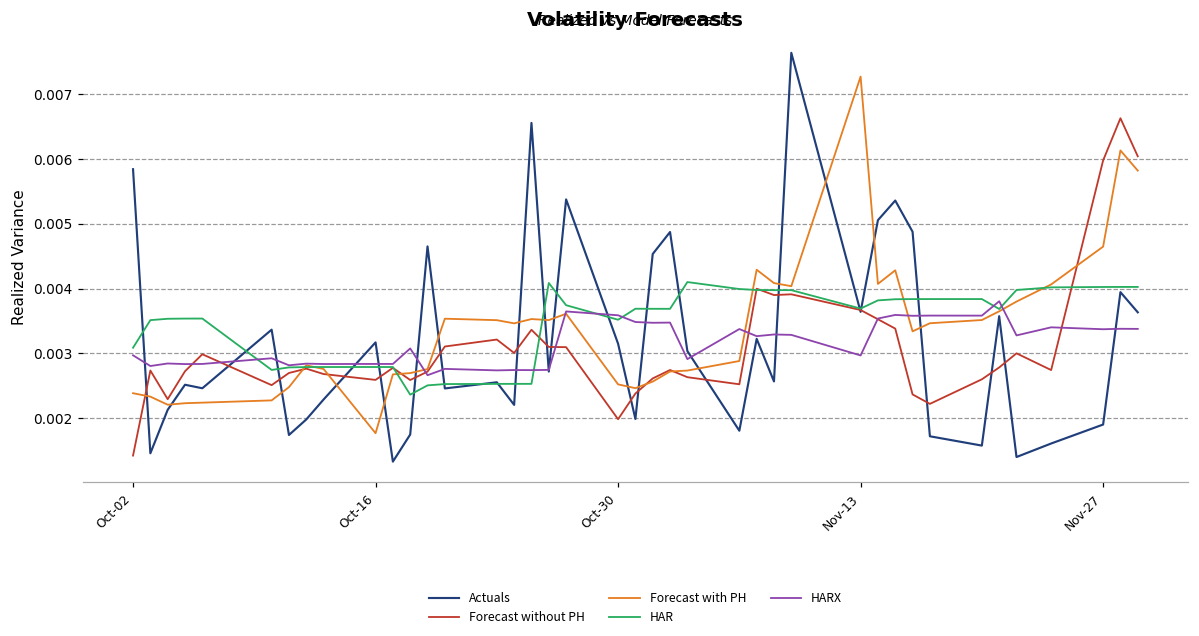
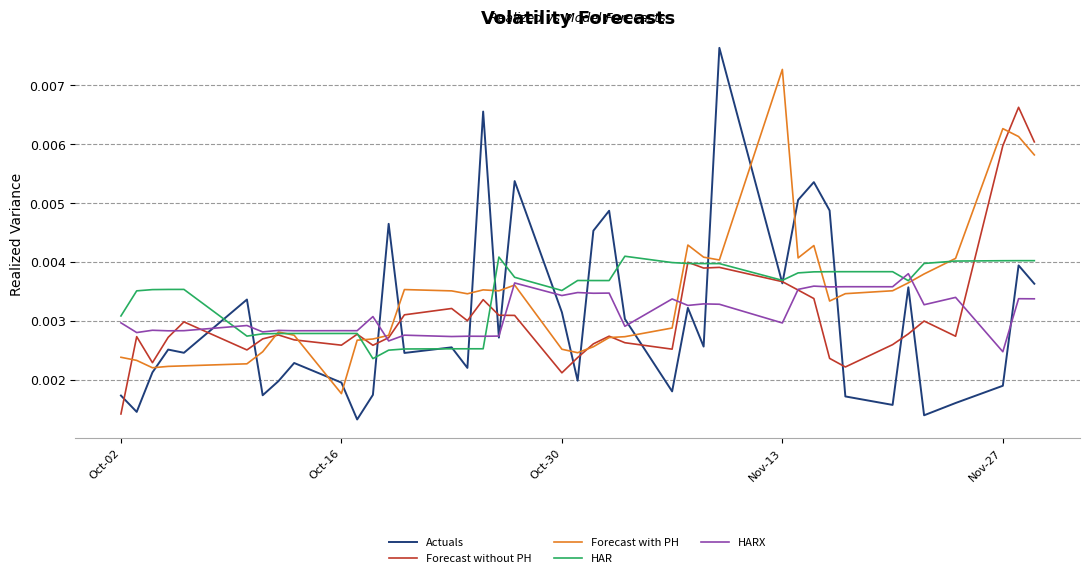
Actuals, Oct-02: 0.0058 -> 0.0017
Actuals, Oct-16: 0.0032 -> 0.0020
Forecast without PH, Oct-30: 0.0020 -> 0.0021
HARX, Oct-30: 0.0036 -> 0.0034
Forecast with PH, Nov-27: 0.0046 -> 0.0063
HARX, Nov-27: 0.0034 -> 0.0025
